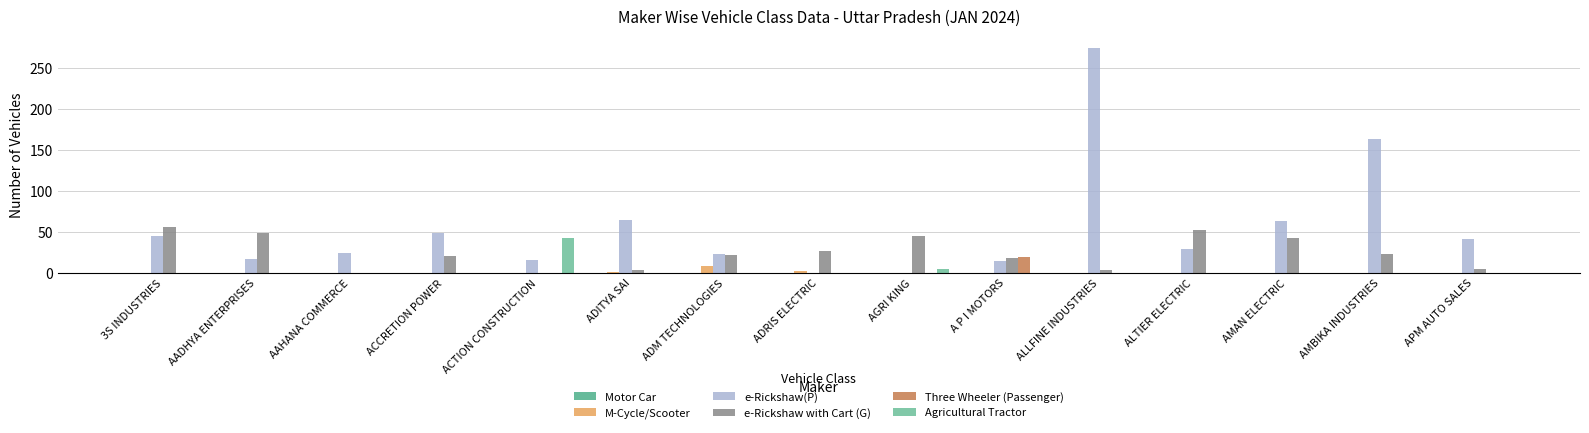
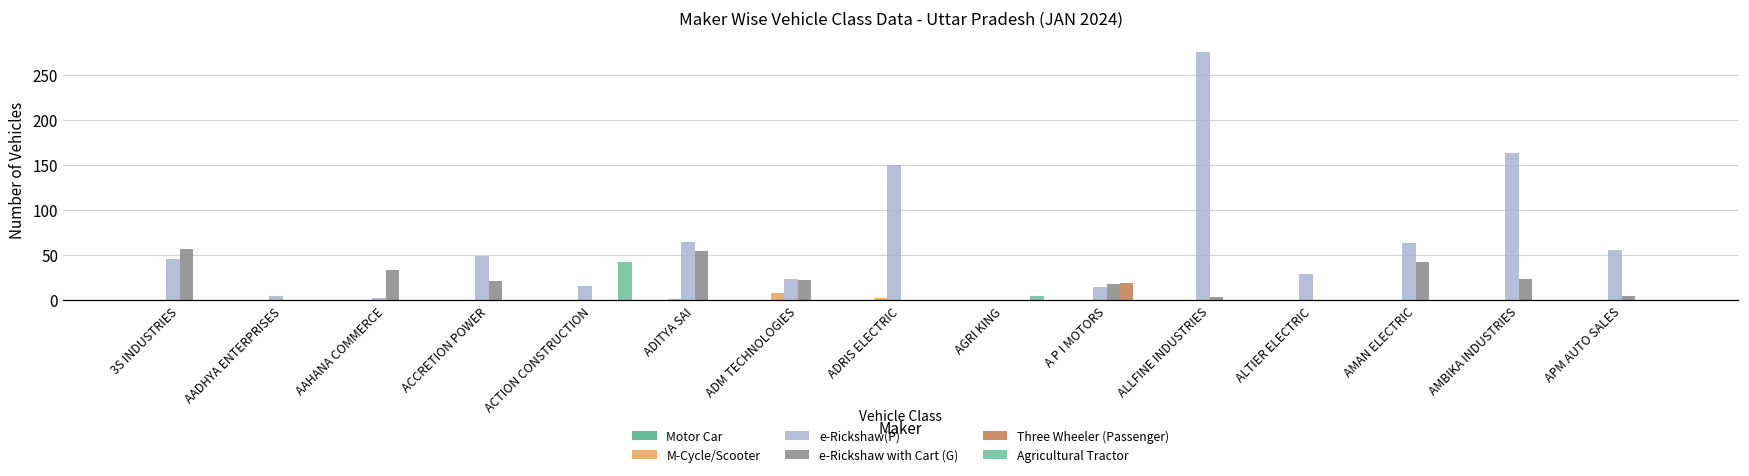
e-Rickshaw(P), AADHYA ENTERPRISES: 20 -> 0
e-Rickshaw with Cart (G), AADHYA ENTERPRISES: 50 -> 0
e-Rickshaw(P), AAHANA COMMERCE: 20 -> 0
e-Rickshaw with Cart (G), AAHANA COMMERCE: 0 -> 30
e-Rickshaw with Cart (G), ADITYA SAI: 0 -> 50
e-Rickshaw(P), ADRIS ELECTRIC: 0 -> 150
e-Rickshaw with Cart (G), ADRIS ELECTRIC: 30 -> 0
e-Rickshaw with Cart (G), AGRI KING: 50 -> 0
e-Rickshaw with Cart (G), ALTIER ELECTRIC: 50 -> 0
e-Rickshaw(P), APM AUTO SALES: 40 -> 60
